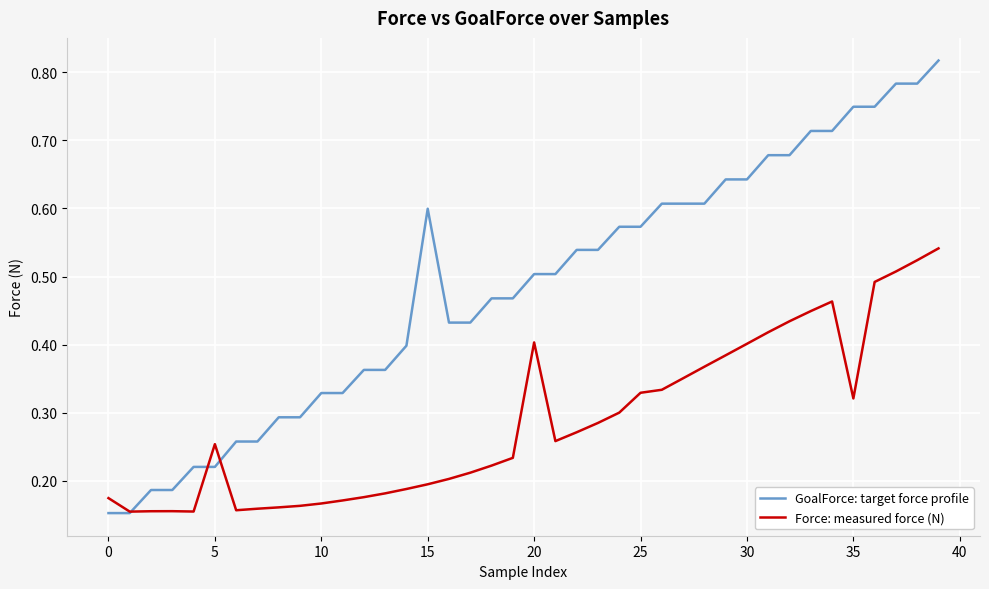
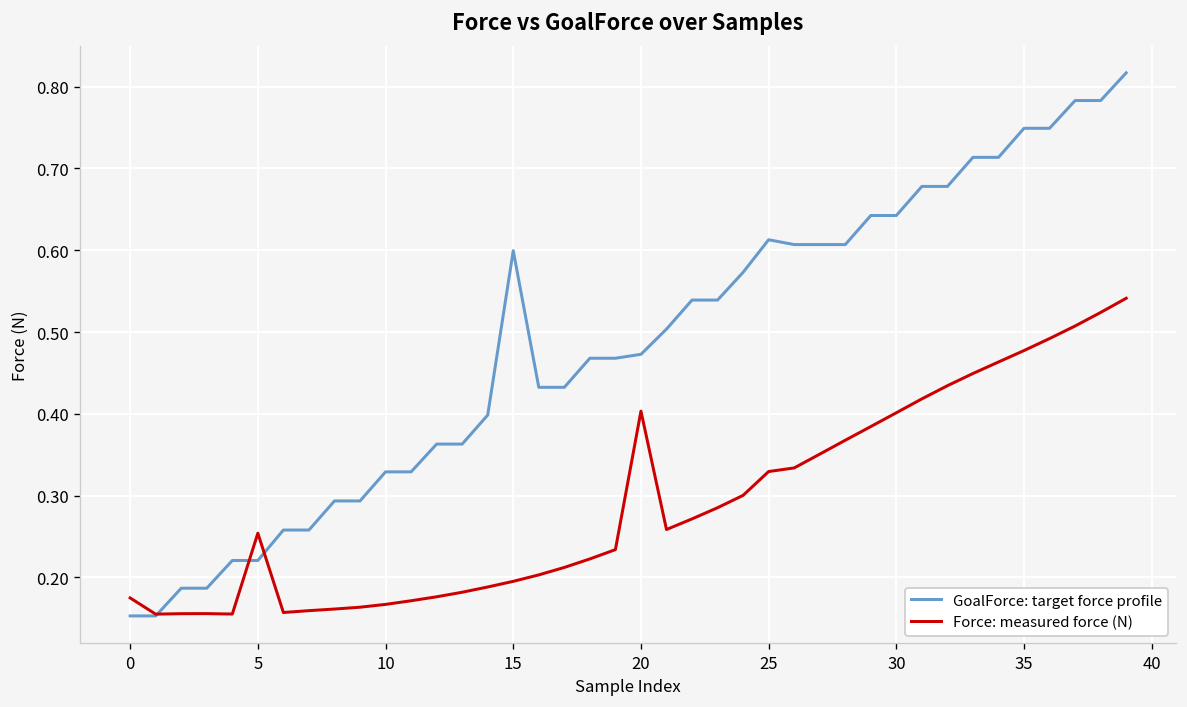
GoalForce: target force profile, 20: 0.50 -> 0.47
GoalForce: target force profile, 25: 0.57 -> 0.61
Force: measured force (N), 35: 0.32 -> 0.48
